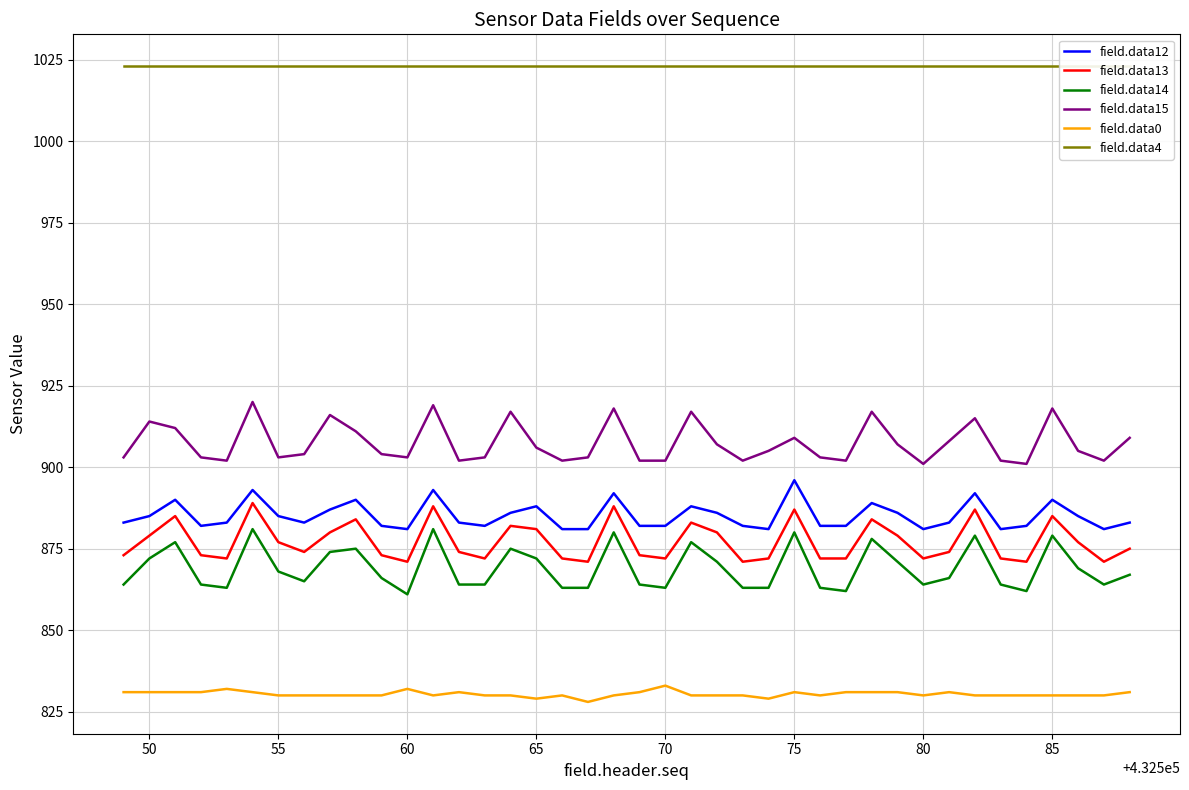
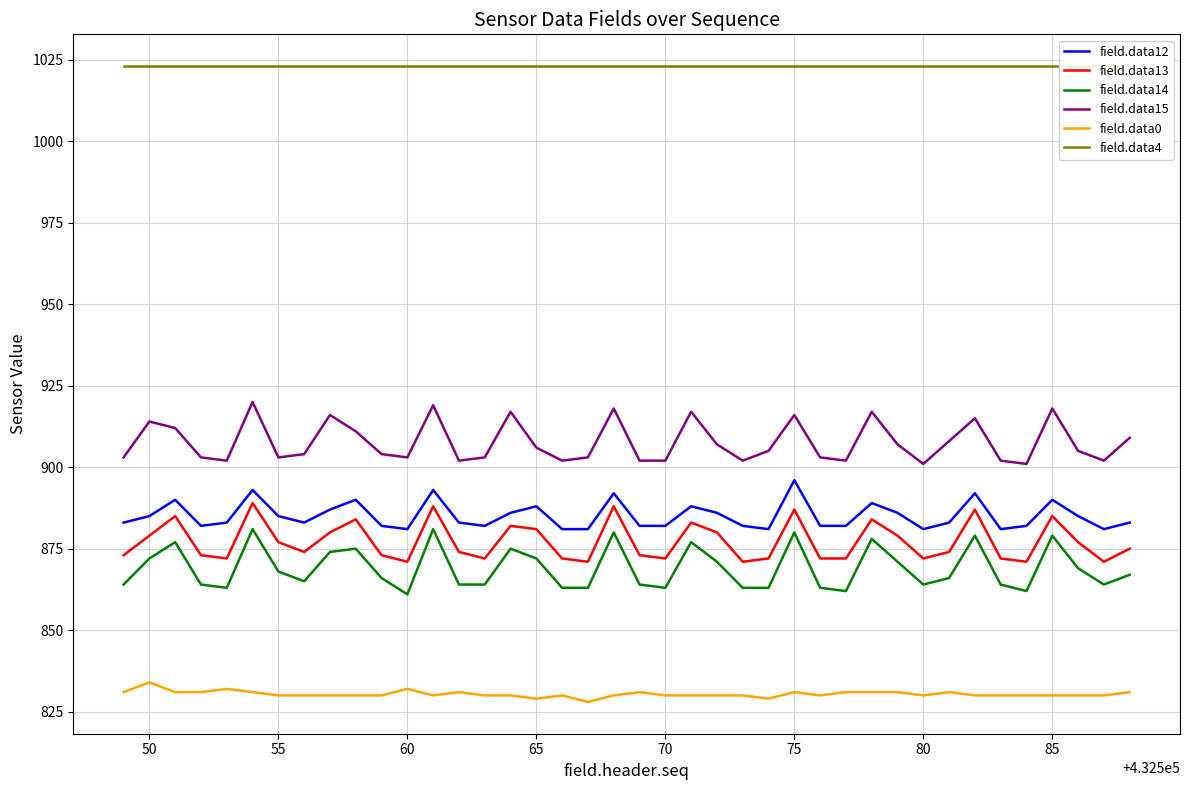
field.data0, 50: 831 -> 834
field.data0, 70: 833 -> 830
field.data15, 75: 909 -> 916
